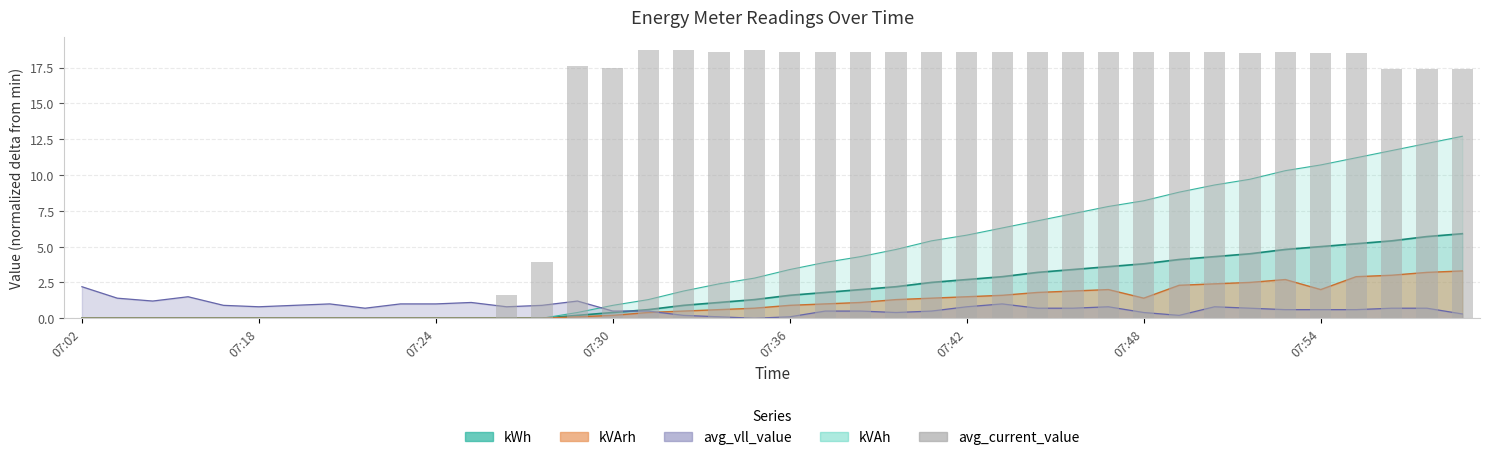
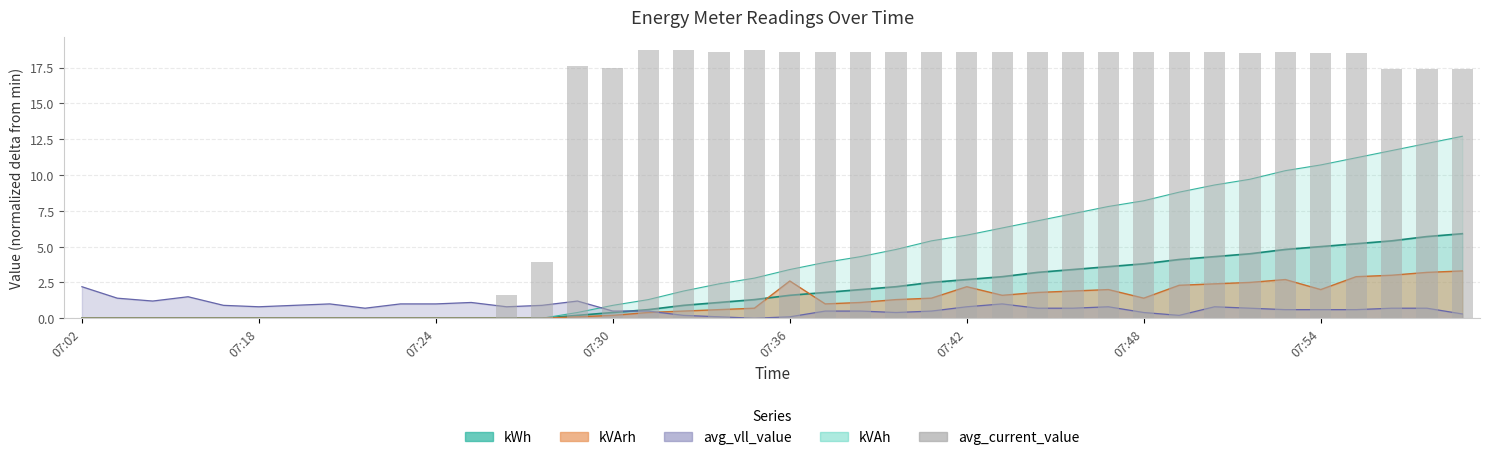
kVArh, 07:36: 0.9 -> 2.6
kVArh, 07:42: 1.5 -> 2.2
